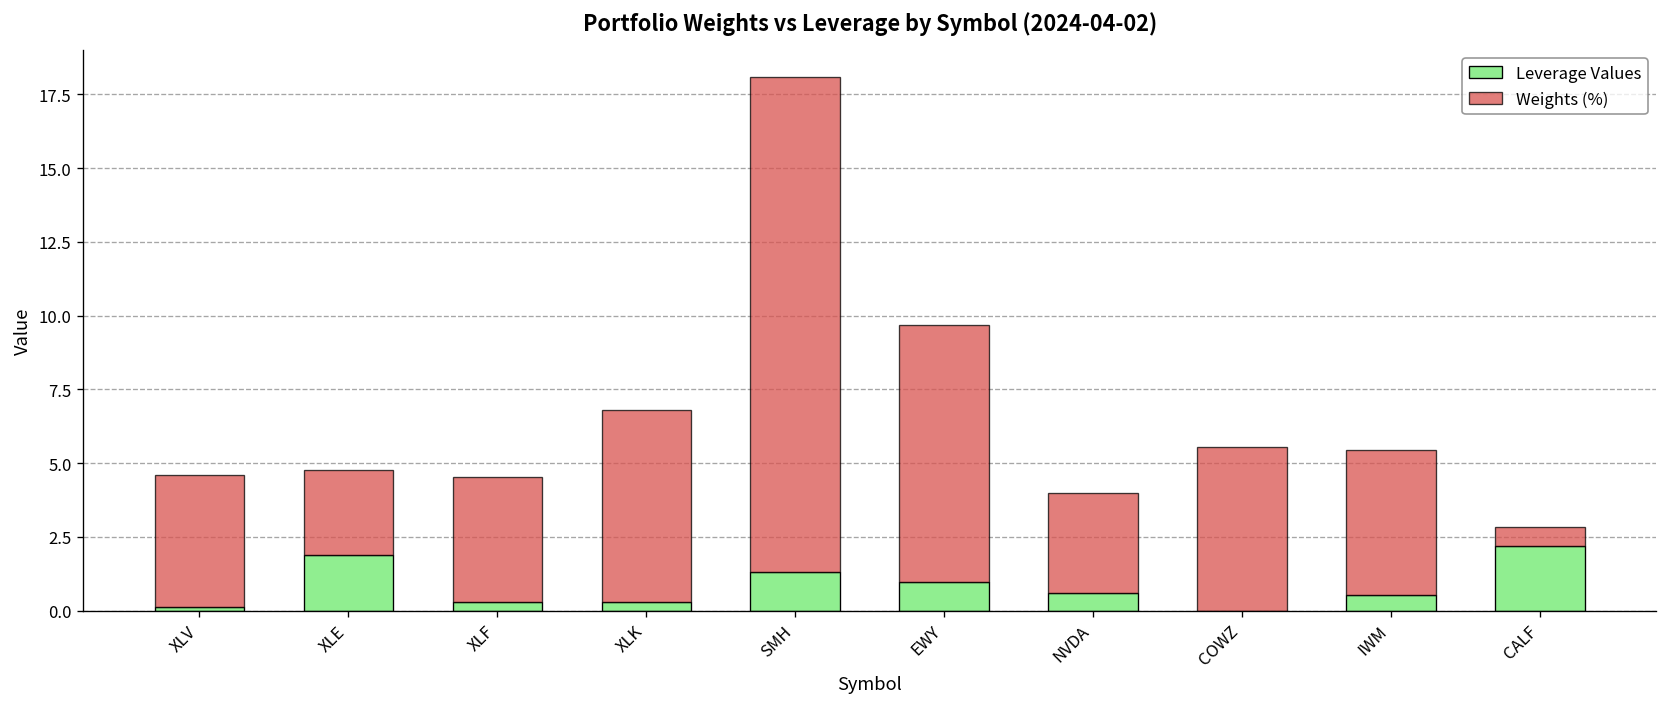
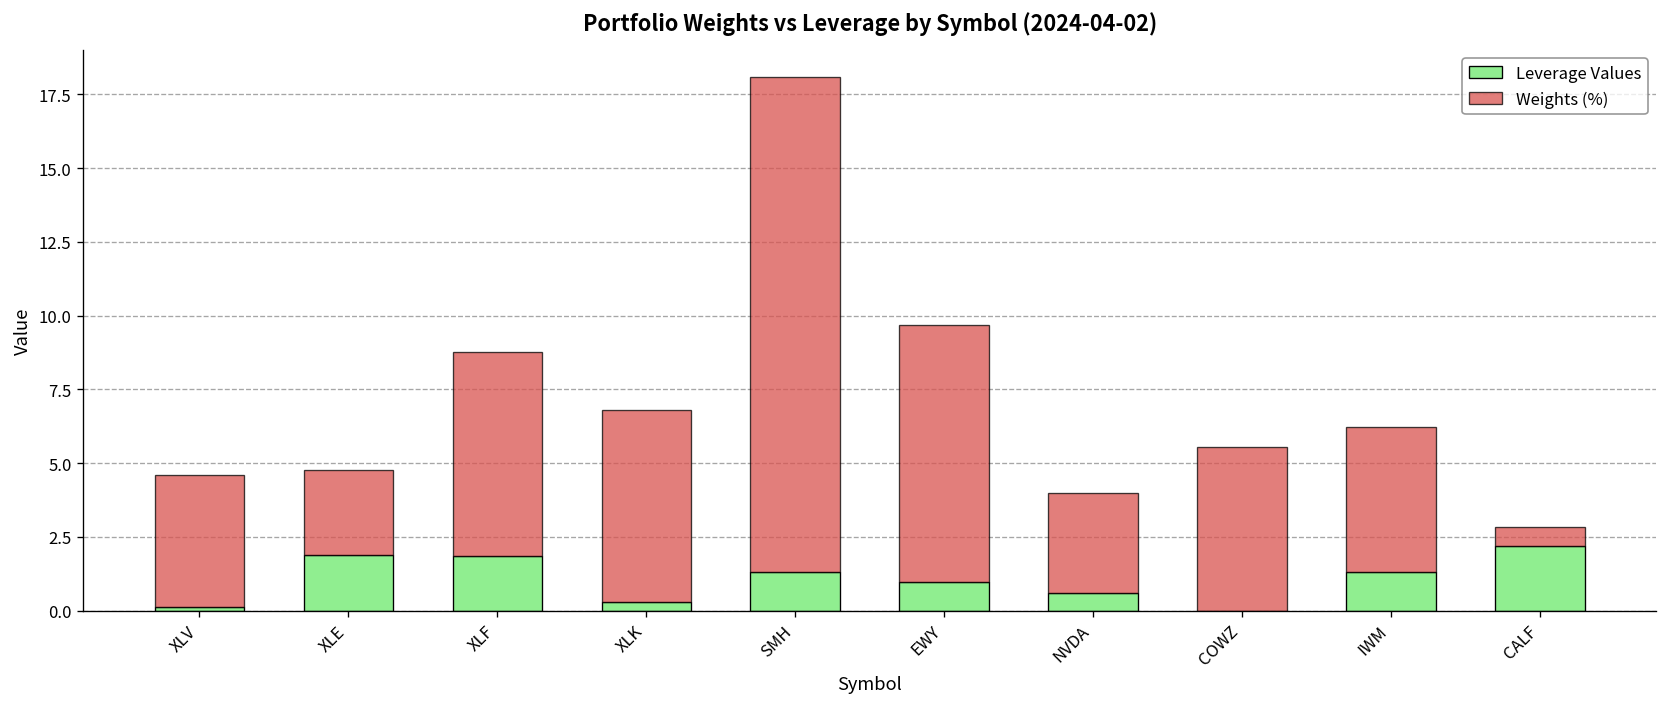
Leverage Values, XLF: 0.3 -> 1.9
Weights (%), XLF: 4.2 -> 6.9
Leverage Values, IWM: 0.5 -> 1.3
